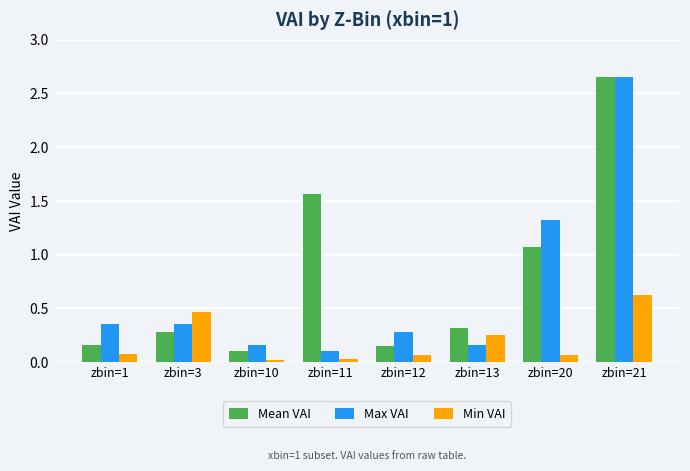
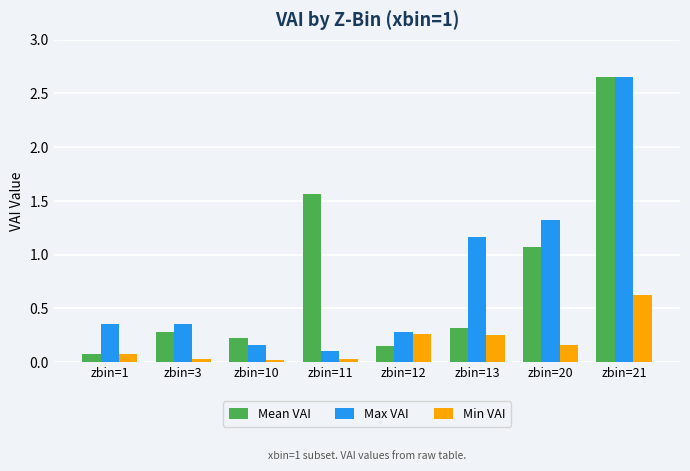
Mean VAI, zbin=1: 0.16 -> 0.08
Min VAI, zbin=3: 0.46 -> 0.03
Mean VAI, zbin=10: 0.11 -> 0.23
Min VAI, zbin=12: 0.07 -> 0.26
Max VAI, zbin=13: 0.16 -> 1.17
Min VAI, zbin=20: 0.07 -> 0.16
